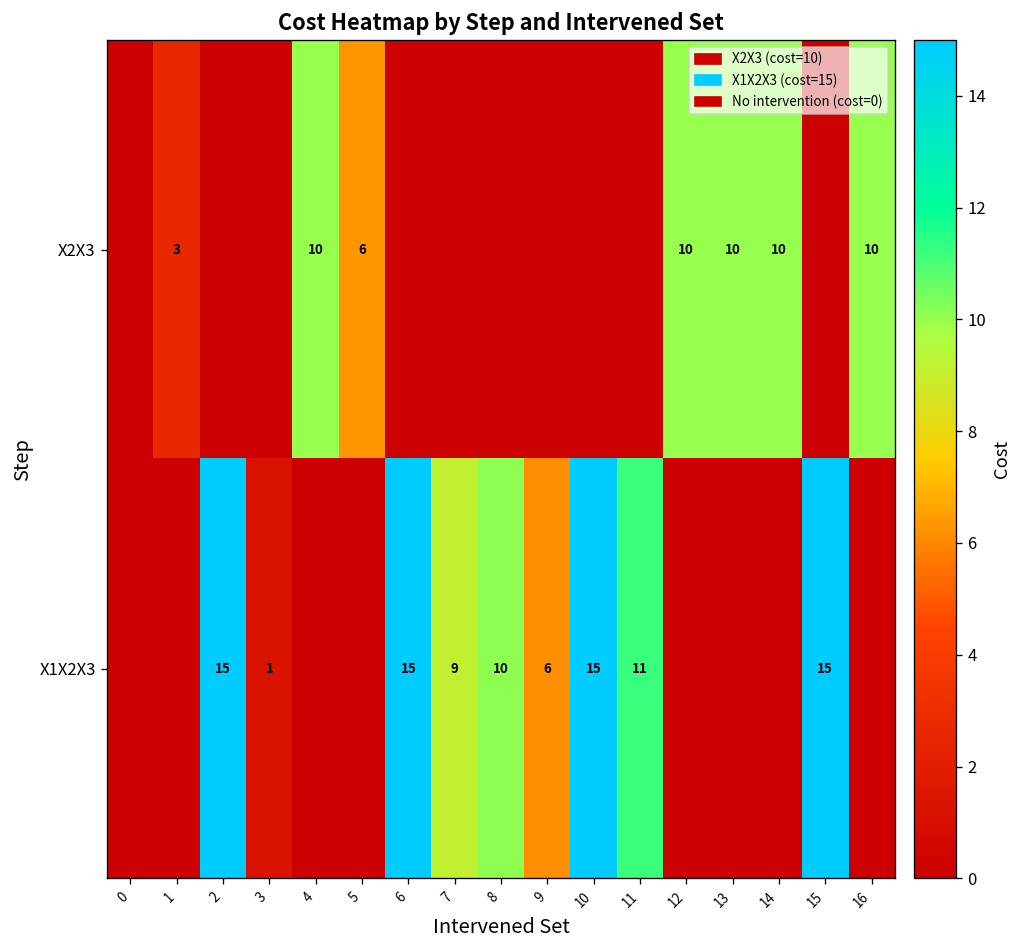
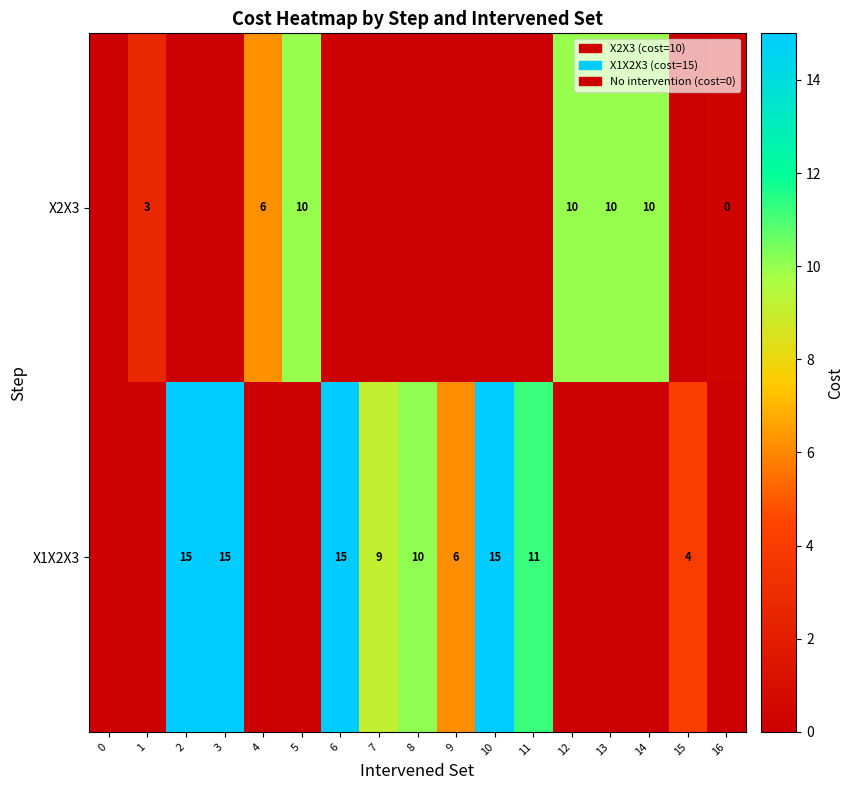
X2X3, 4: 10 -> 6
X2X3, 5: 6 -> 10
X2X3, 16: 10 -> 0
X1X2X3, 3: 1 -> 15
X1X2X3, 15: 15 -> 4
